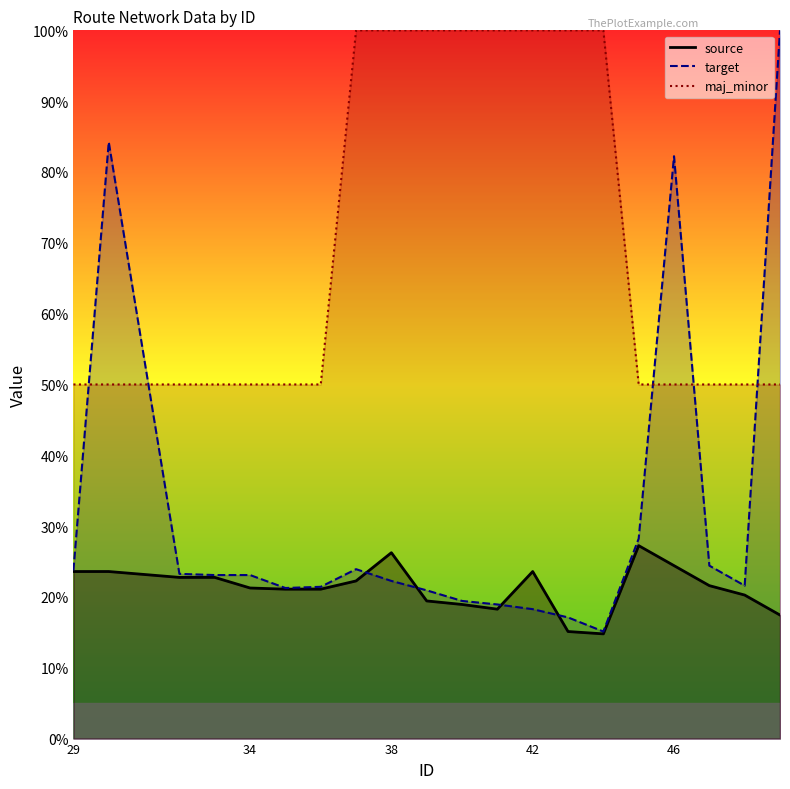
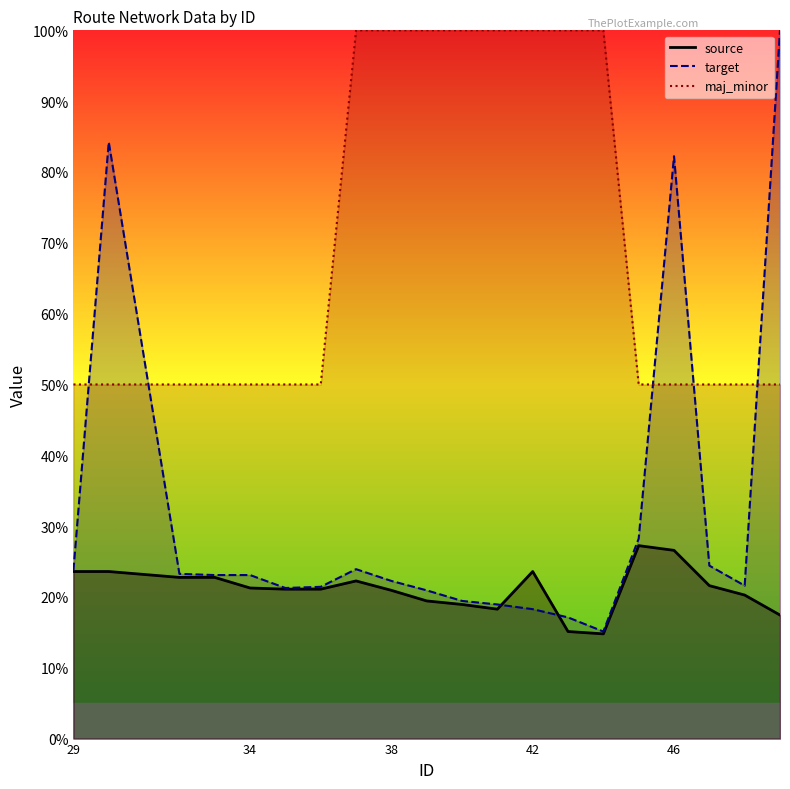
source, 38: 26% -> 21%
source, 46: 24% -> 27%
